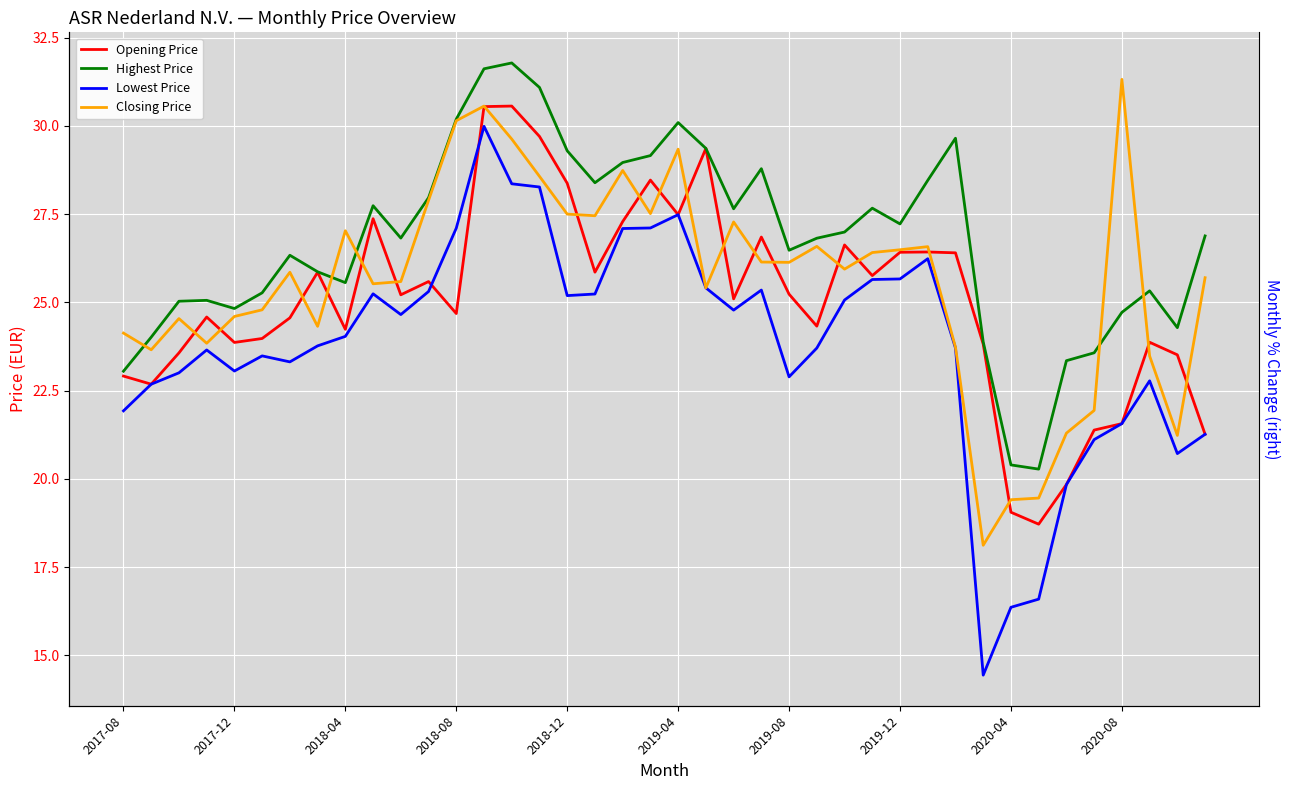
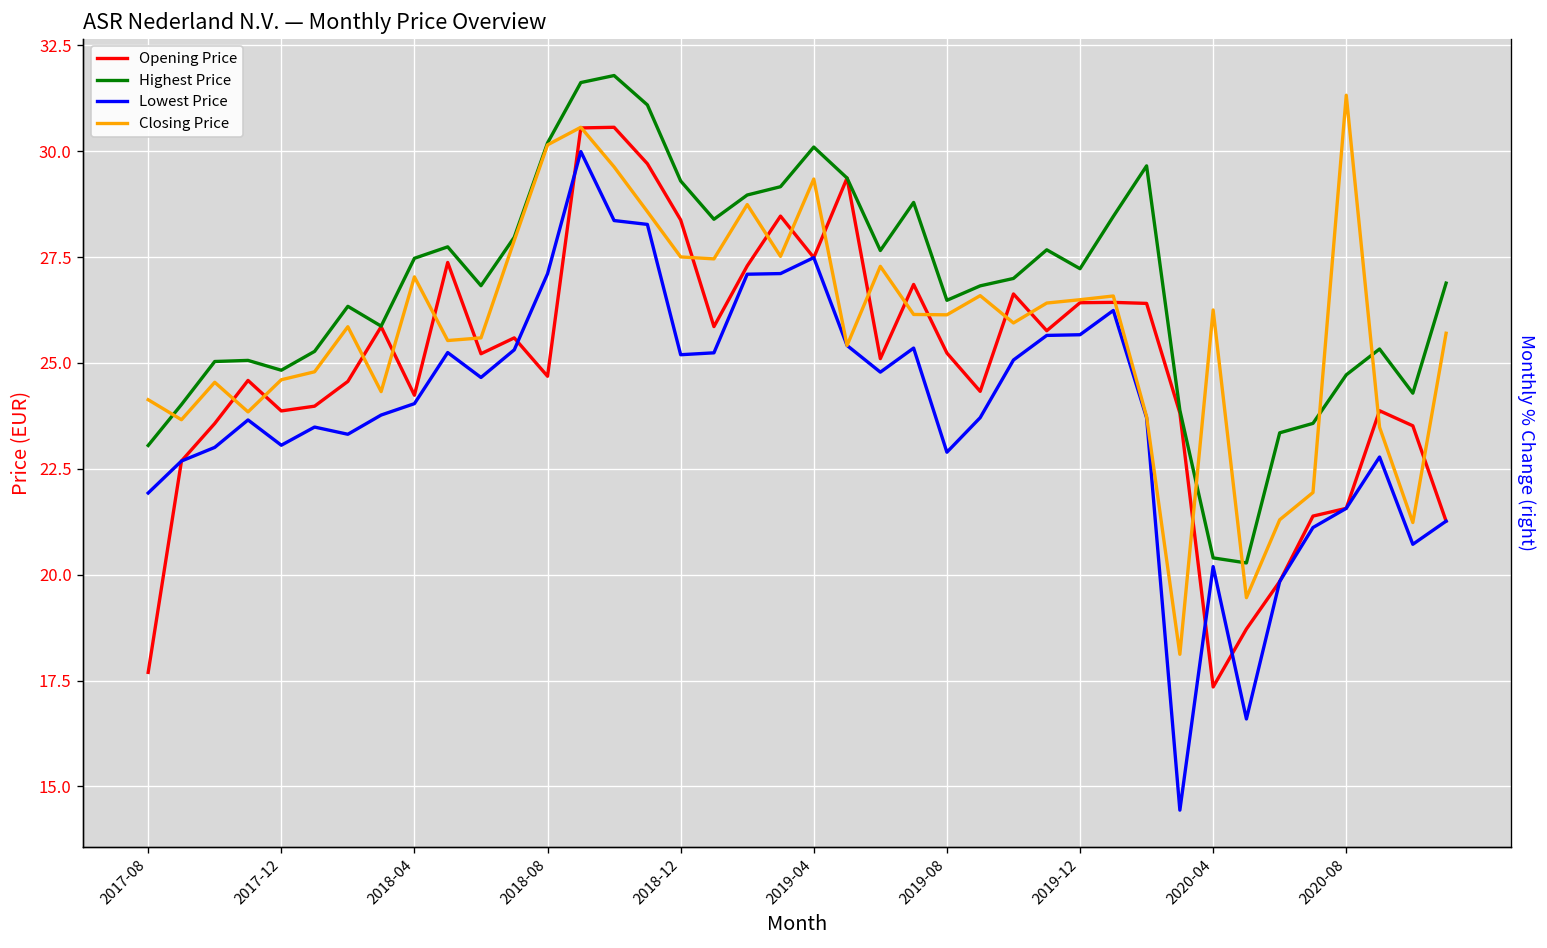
Opening Price, 2017-08: 22.9 -> 17.7
Highest Price, 2018-04: 25.6 -> 27.5
Opening Price, 2020-04: 19.1 -> 17.3
Lowest Price, 2020-04: 16.4 -> 20.2
Closing Price, 2020-04: 19.4 -> 26.3
